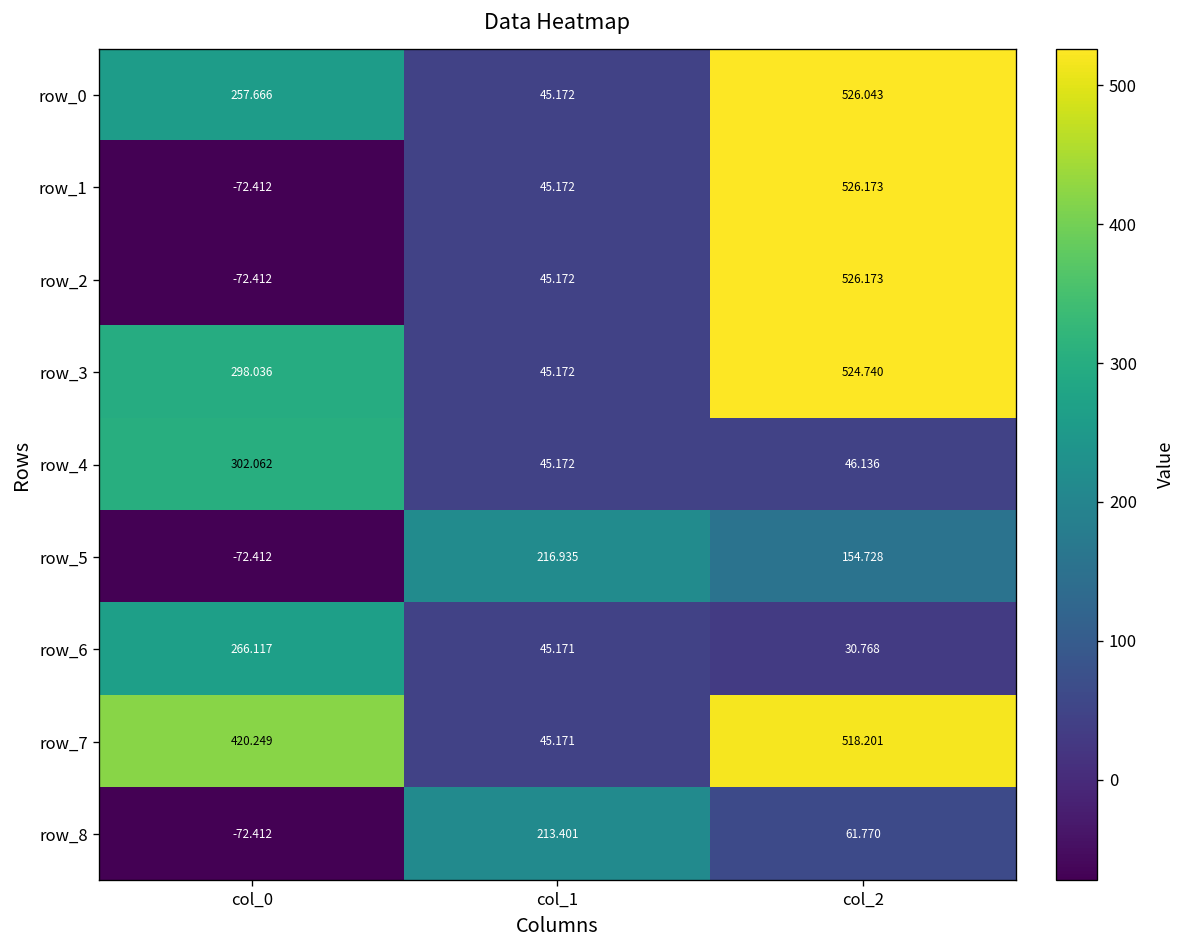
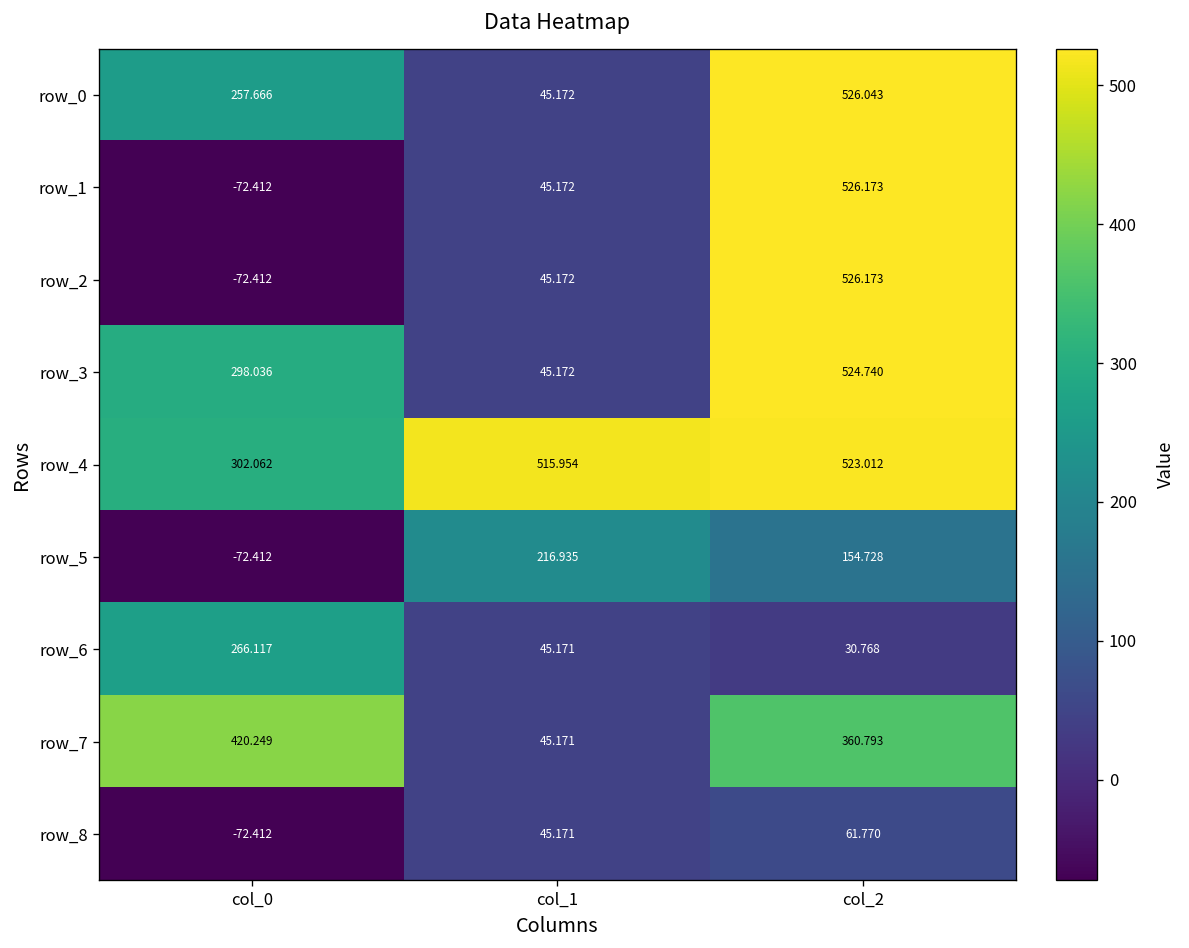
row_4, col_1: 45.172 -> 515.954
row_4, col_2: 46.136 -> 523.012
row_7, col_2: 518.201 -> 360.793
row_8, col_1: 213.401 -> 45.171
